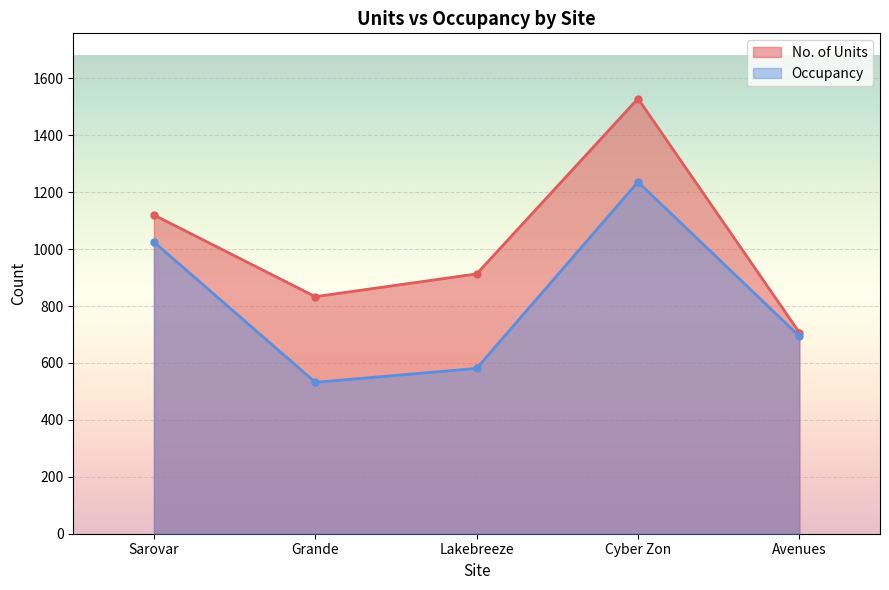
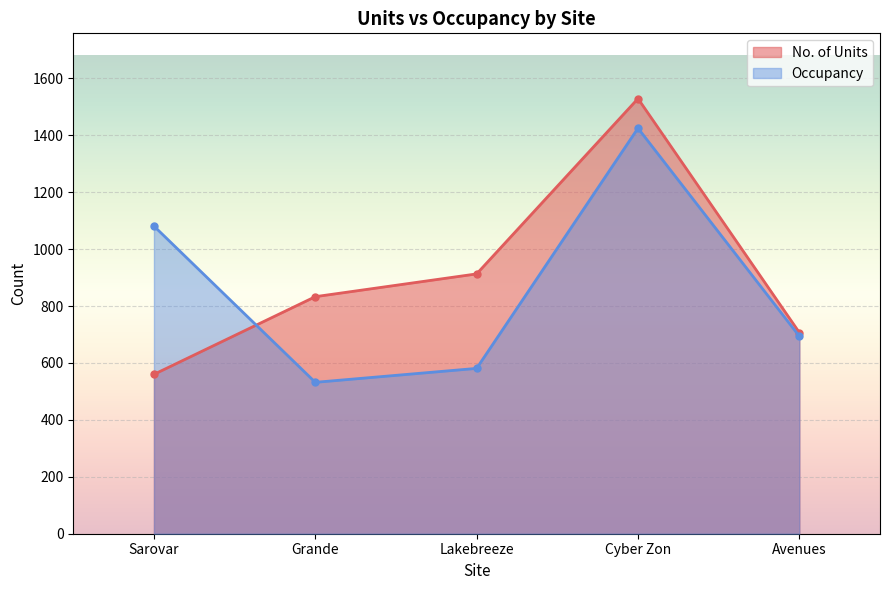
No. of Units, Sarovar: 1120 -> 560
Occupancy, Sarovar: 1030 -> 1080
Occupancy, Cyber Zon: 1240 -> 1430
